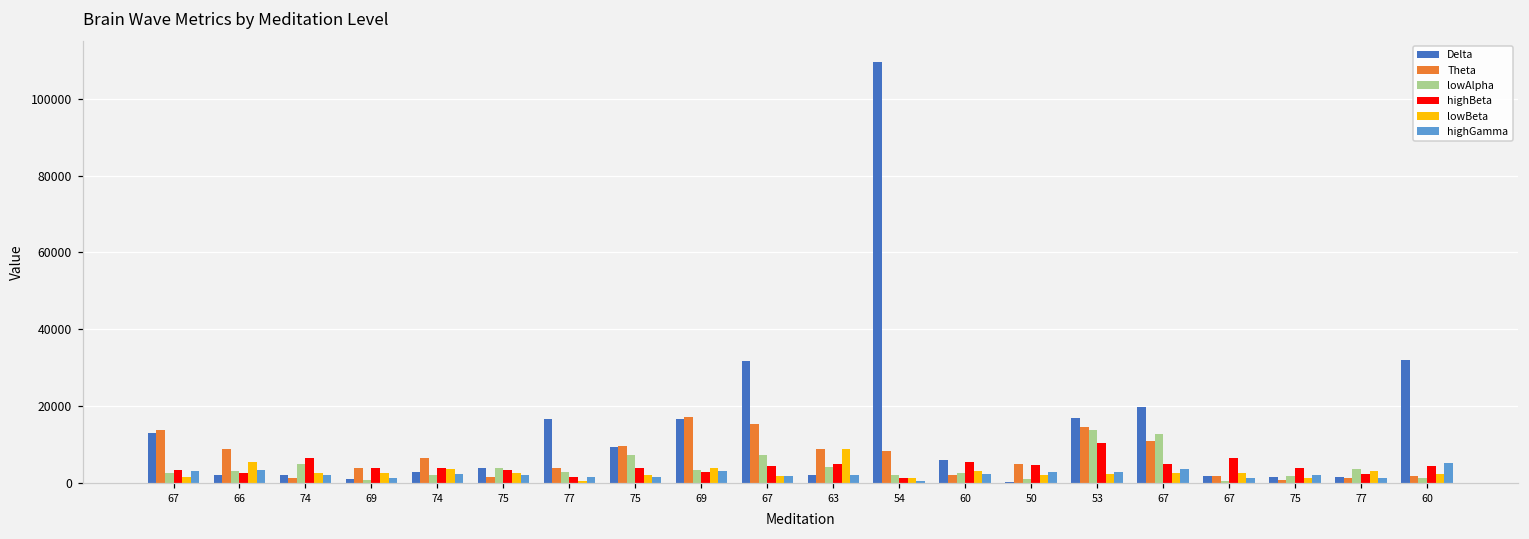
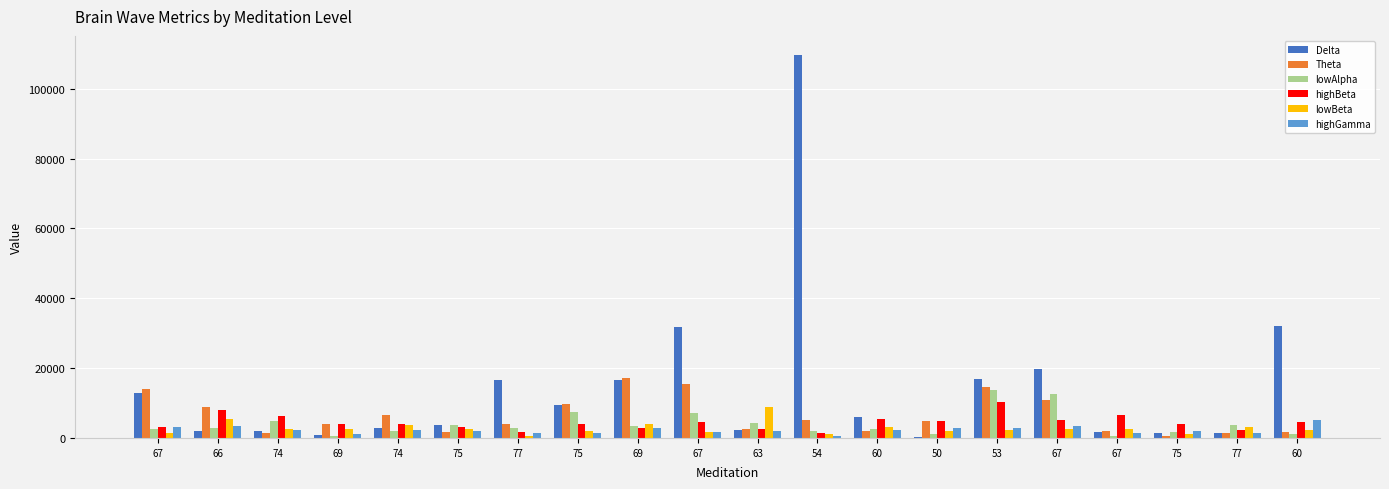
highBeta, 66: 3000 -> 8000
Theta, 63: 9000 -> 2000
highBeta, 63: 5000 -> 2000
Theta, 54: 8000 -> 5000
